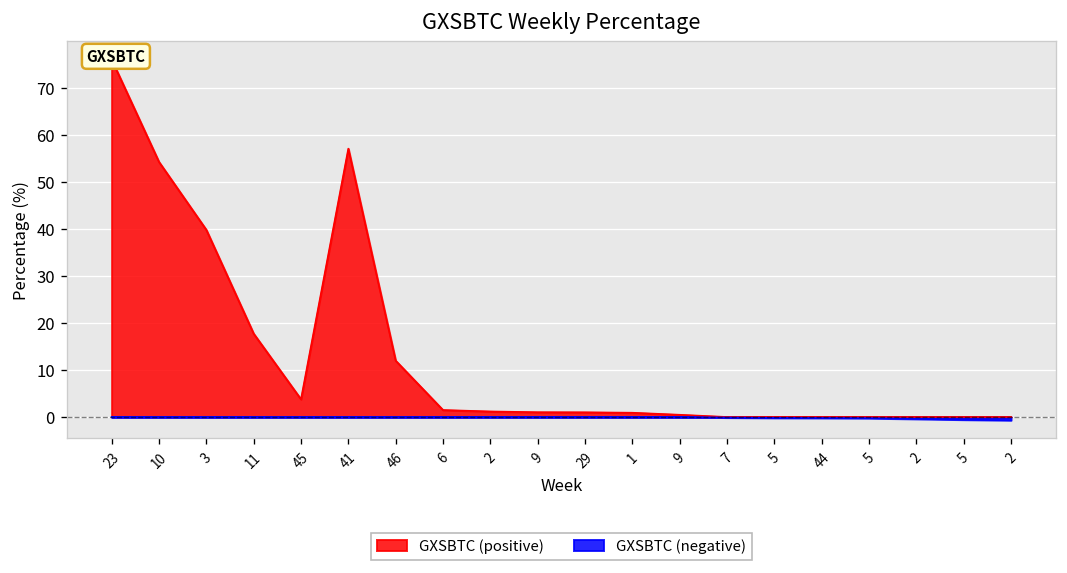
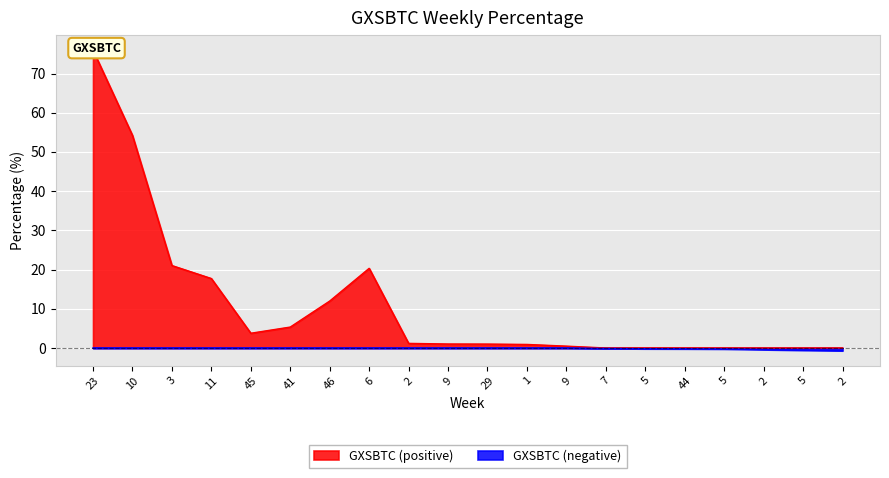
GXSBTC (positive), 3: 40 -> 21
GXSBTC (positive), 41: 57 -> 5
GXSBTC (positive), 6: 1 -> 20
